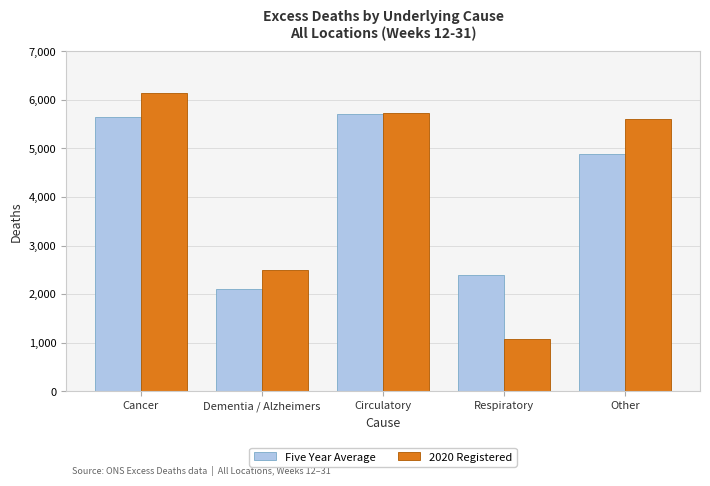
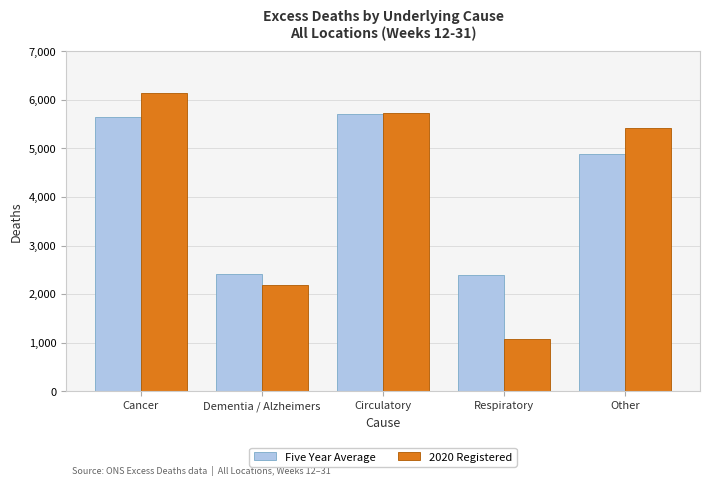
Five Year Average, Dementia / Alzheimers: 2,100 -> 2,400
2020 Registered, Dementia / Alzheimers: 2,500 -> 2,200
2020 Registered, Other: 5,600 -> 5,400
